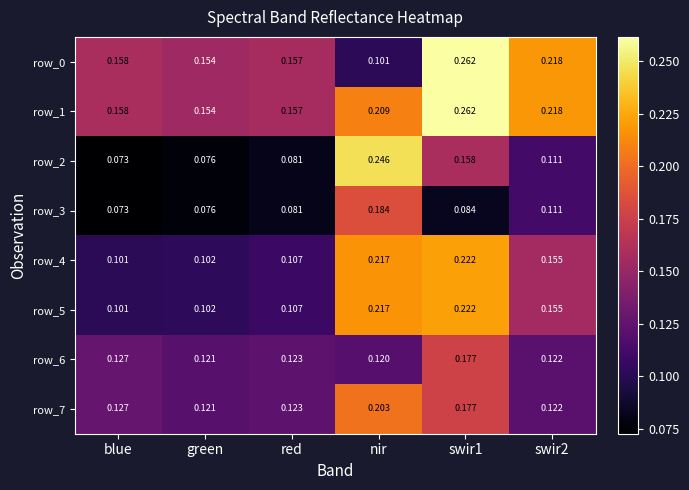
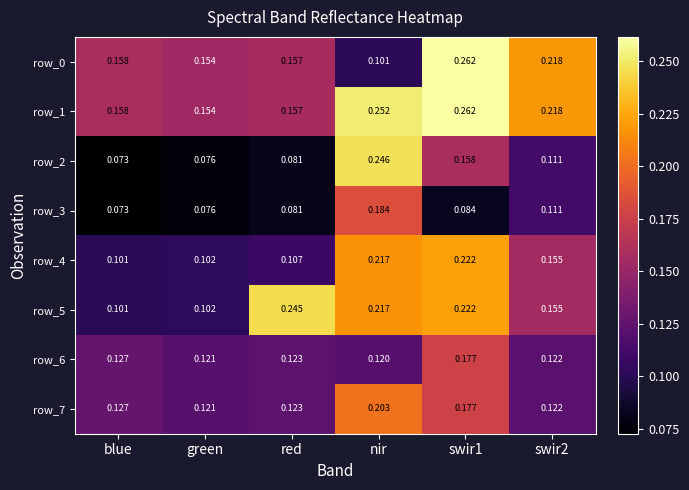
row_1, nir: 0.209 -> 0.252
row_5, red: 0.107 -> 0.245
